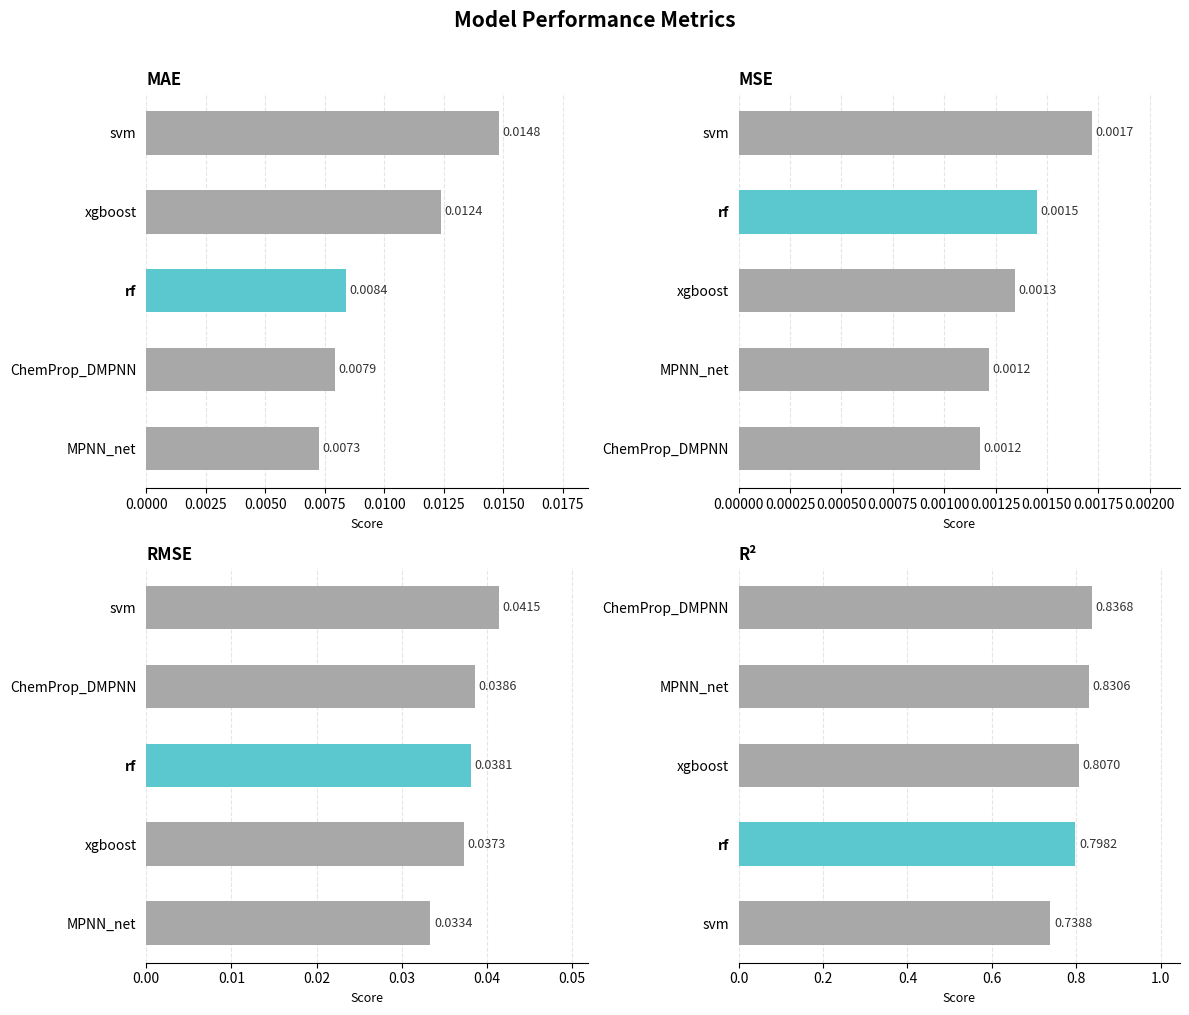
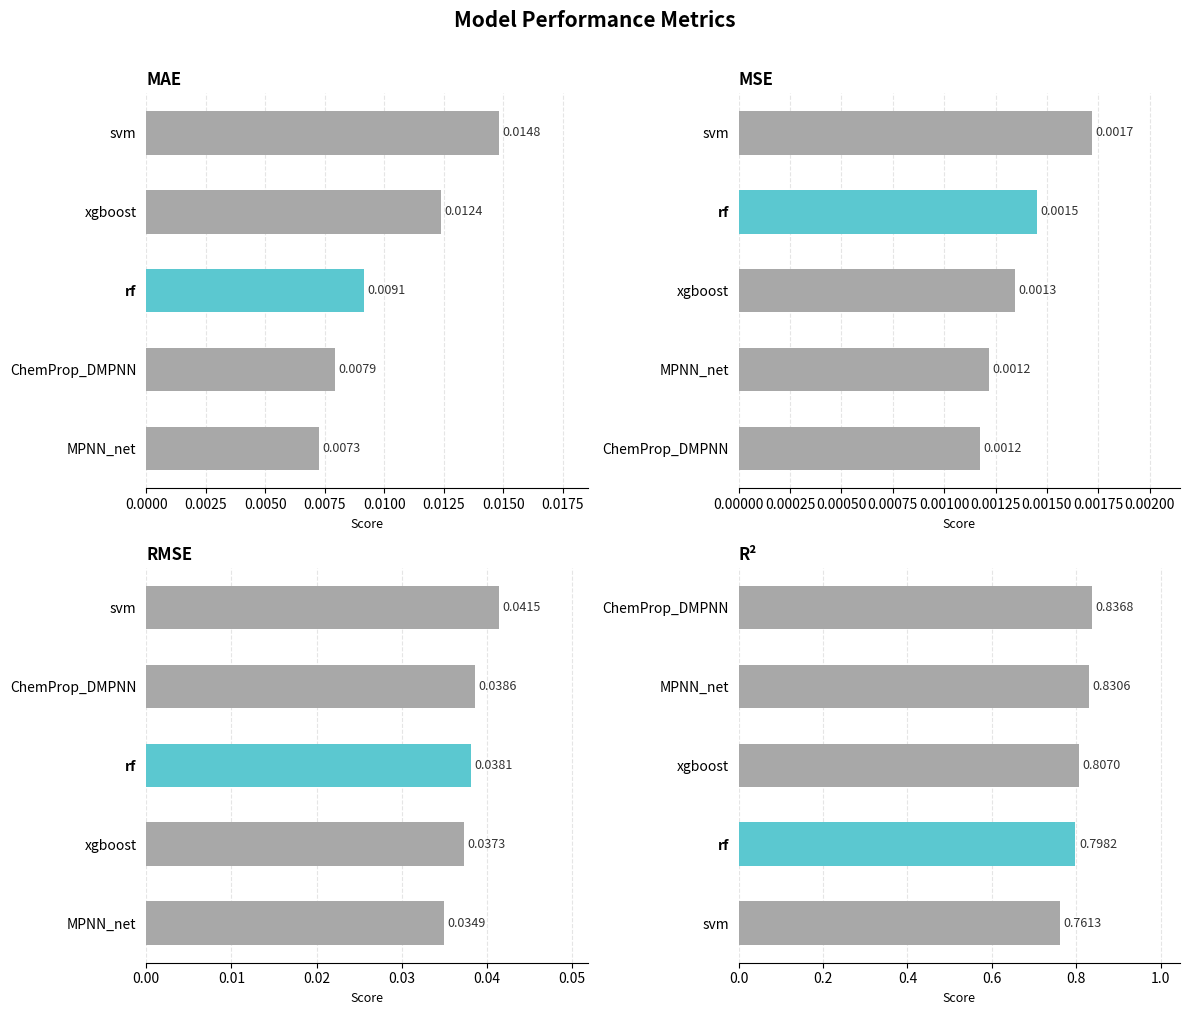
MAE, rf: 0.0084 -> 0.0091
RMSE, MPNN_net: 0.0334 -> 0.0349
R², svm: 0.7388 -> 0.7613
